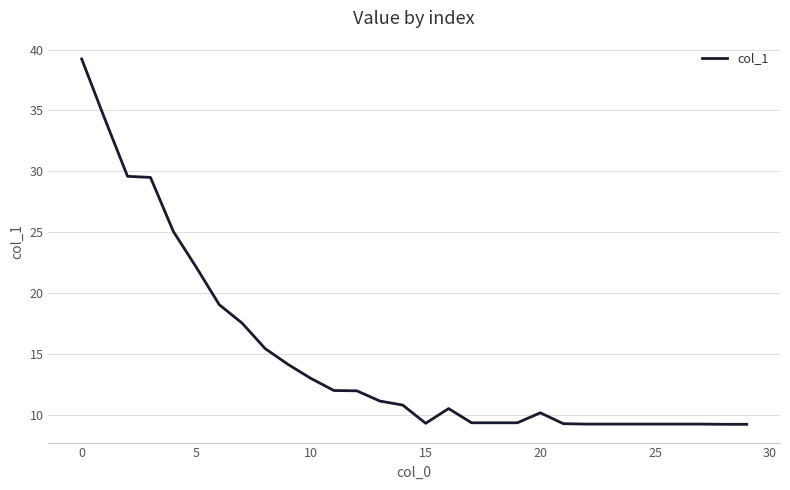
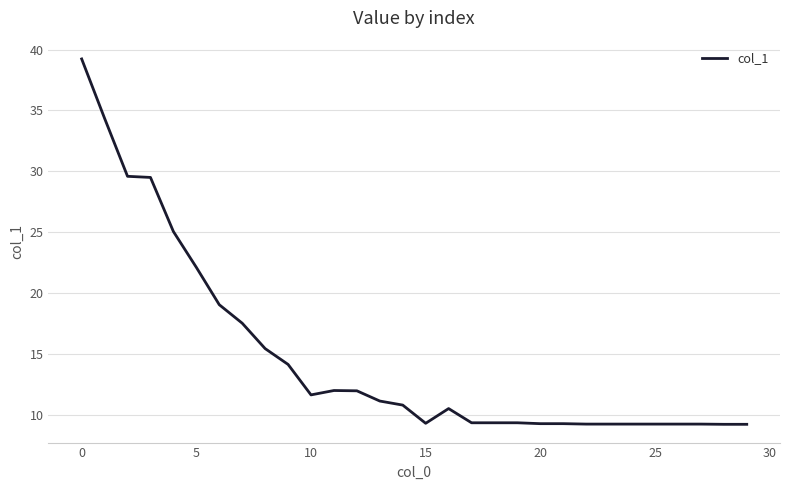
10: 13.0 -> 11.6
20: 10.2 -> 9.3
